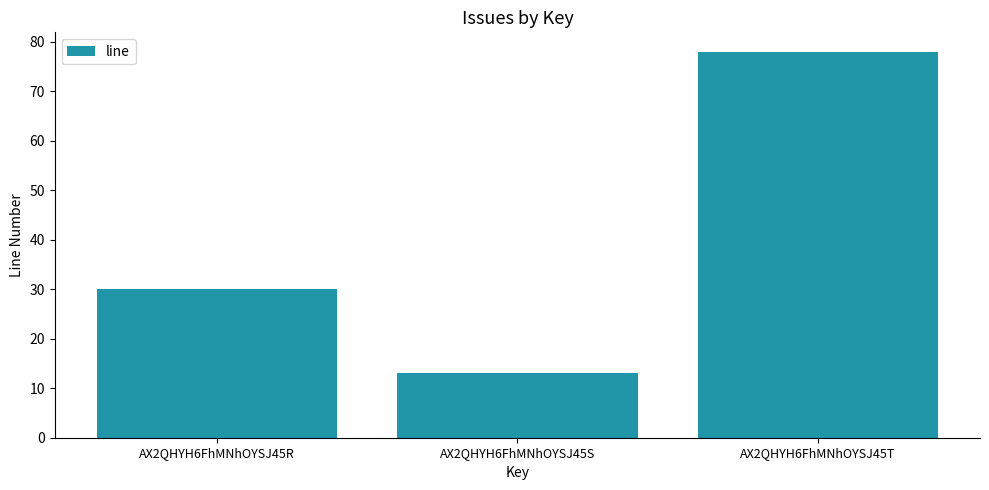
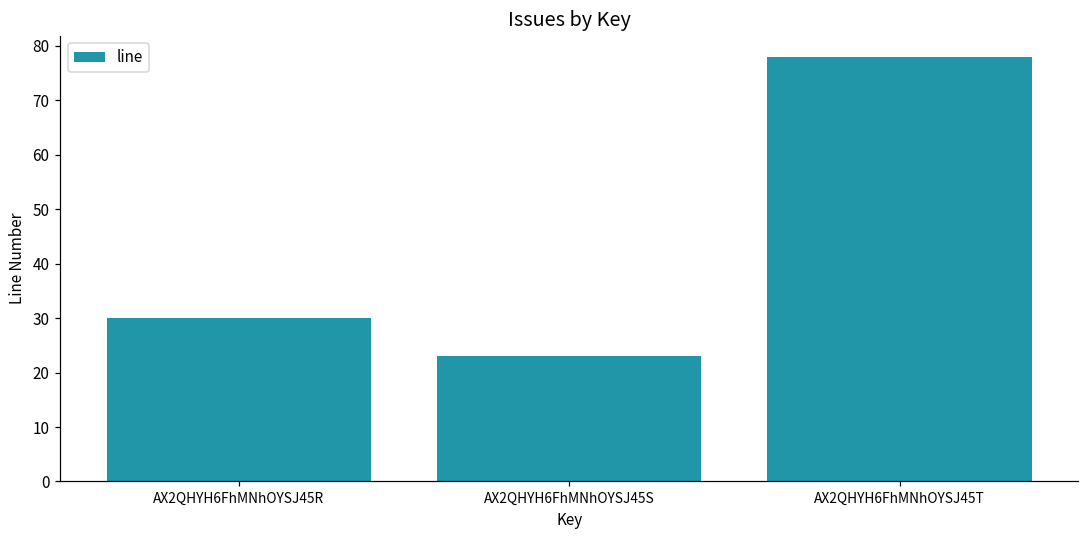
AX2QHYH6FhMNhOYSJ45S: 13 -> 23
